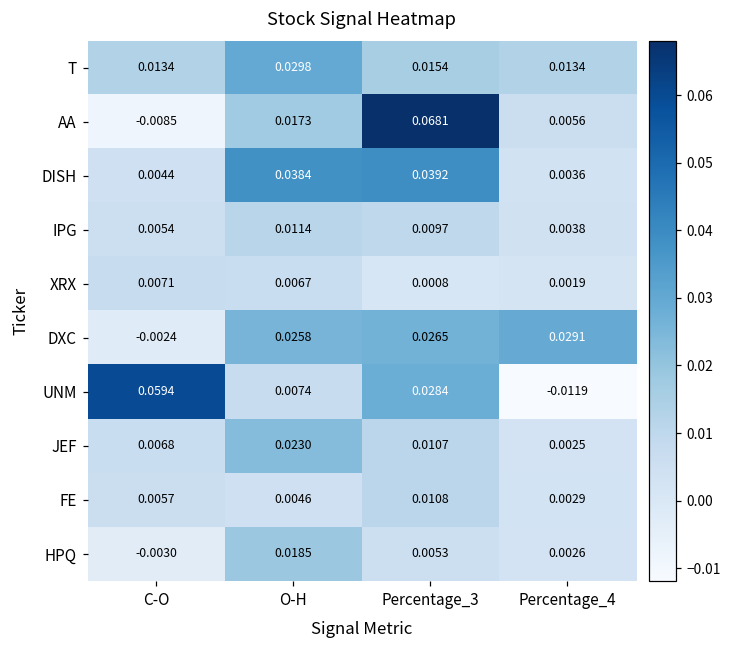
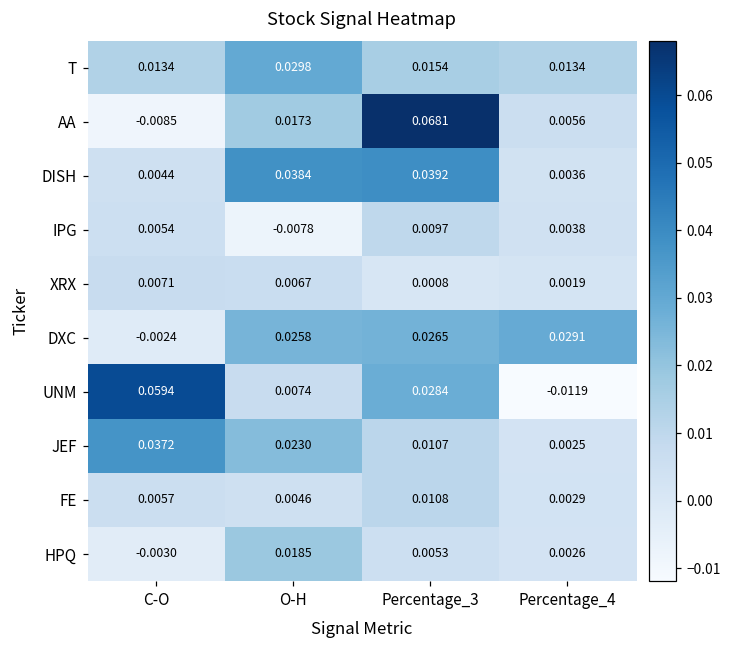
IPG, O-H: 0.0114 -> -0.0078
JEF, C-O: 0.0068 -> 0.0372
